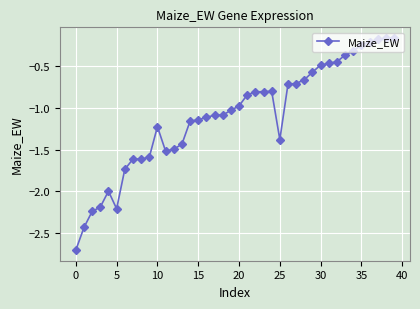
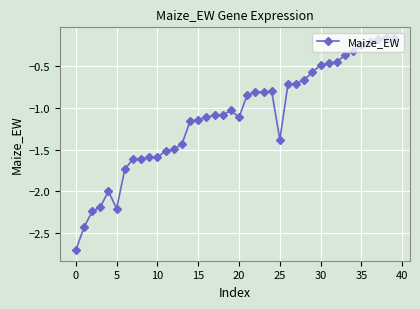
10: -1.2 -> -1.6
20: -1.0 -> -1.1
